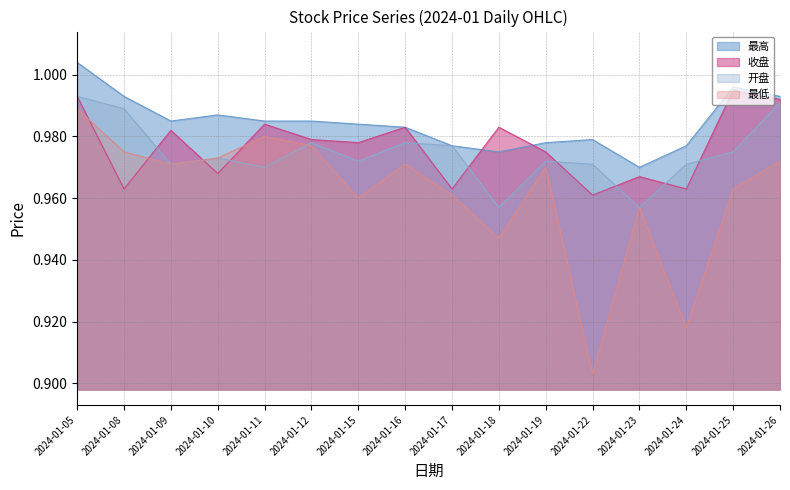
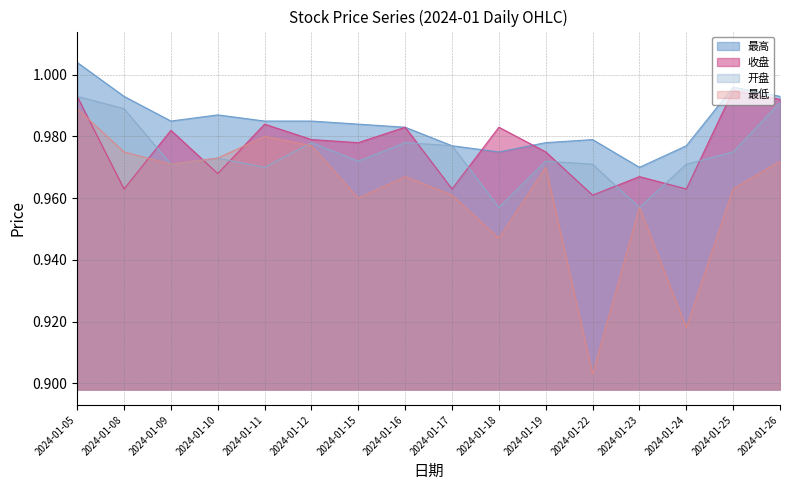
最低, 2024-01-16: 0.971 -> 0.967
